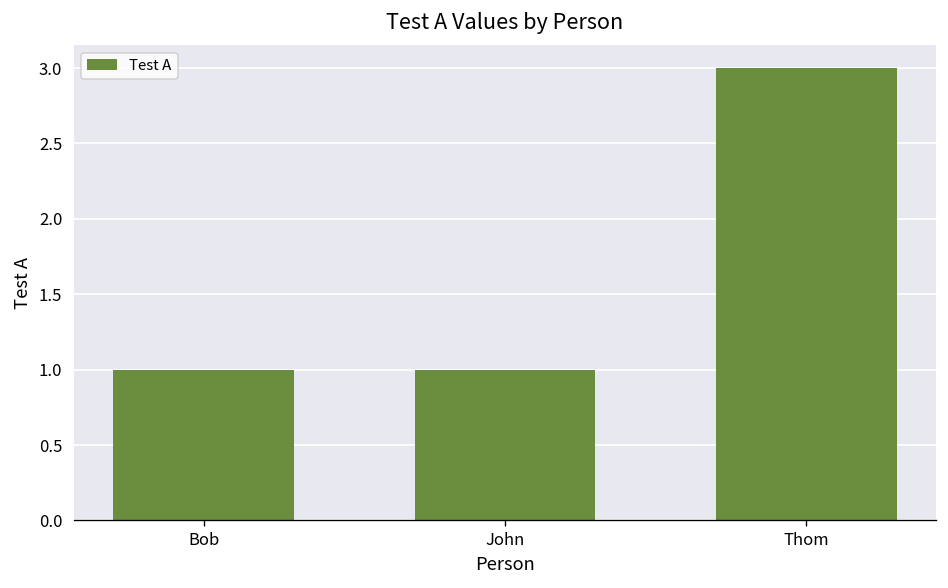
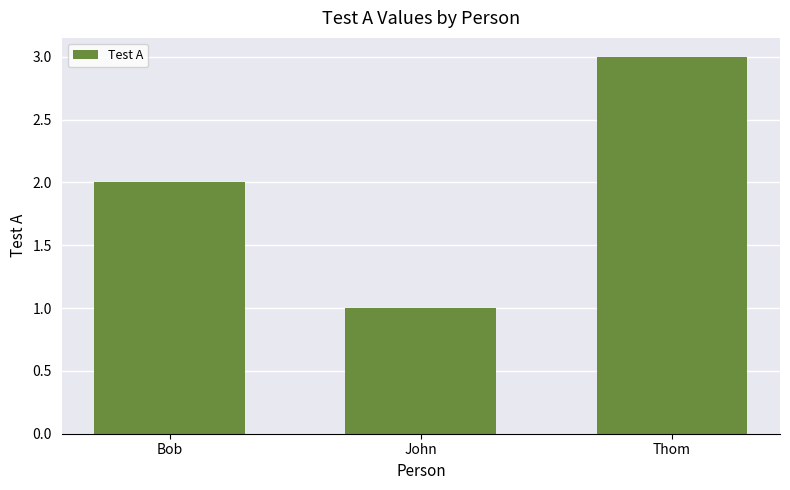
Bob: 1 -> 2
